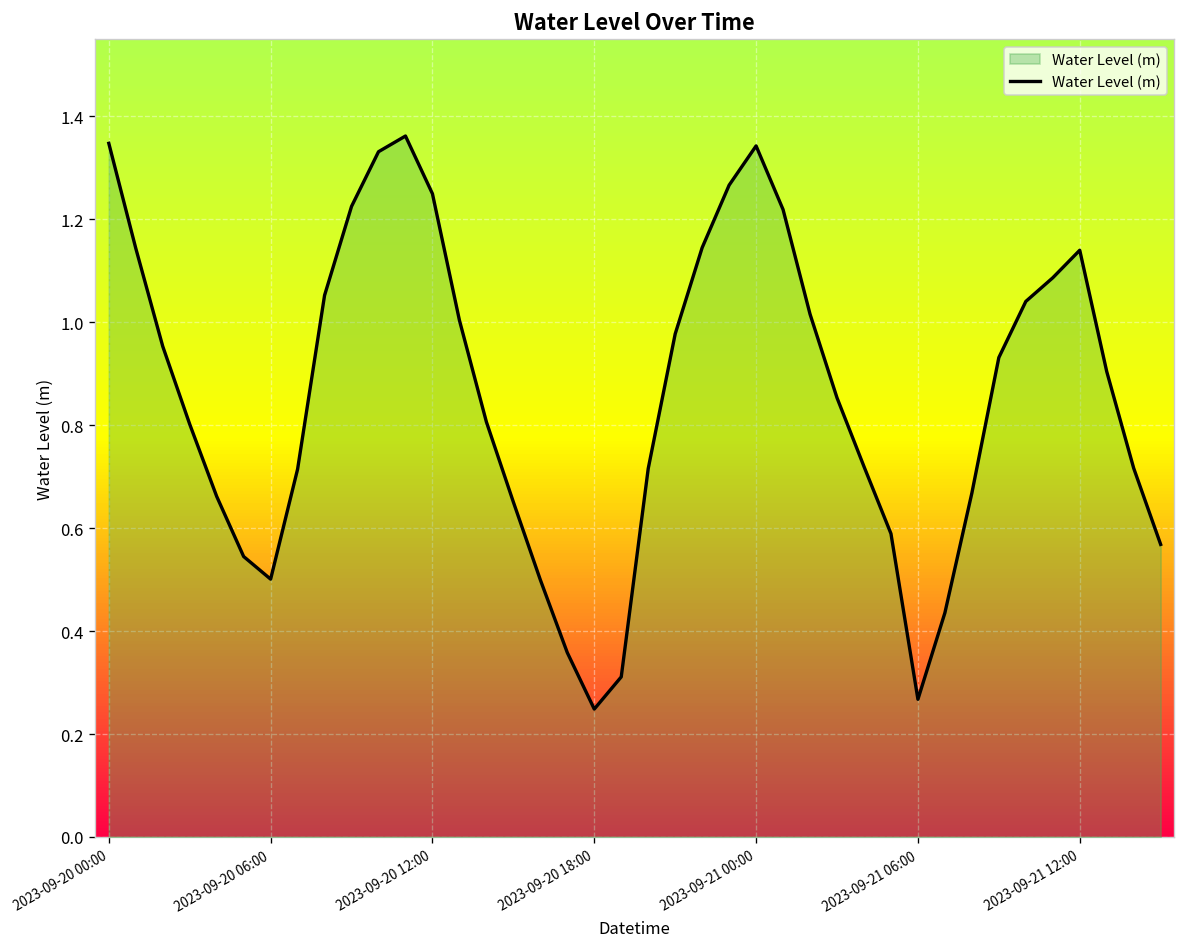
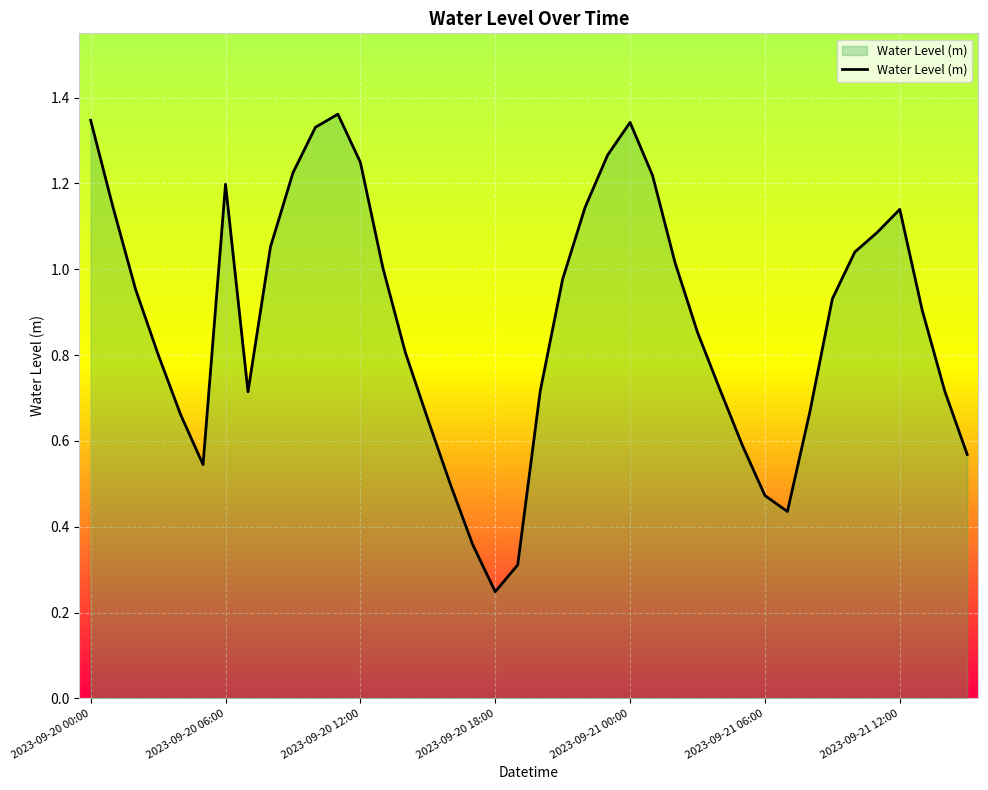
2023-09-20 06:00: 0.50 -> 1.20
2023-09-21 06:00: 0.27 -> 0.47
